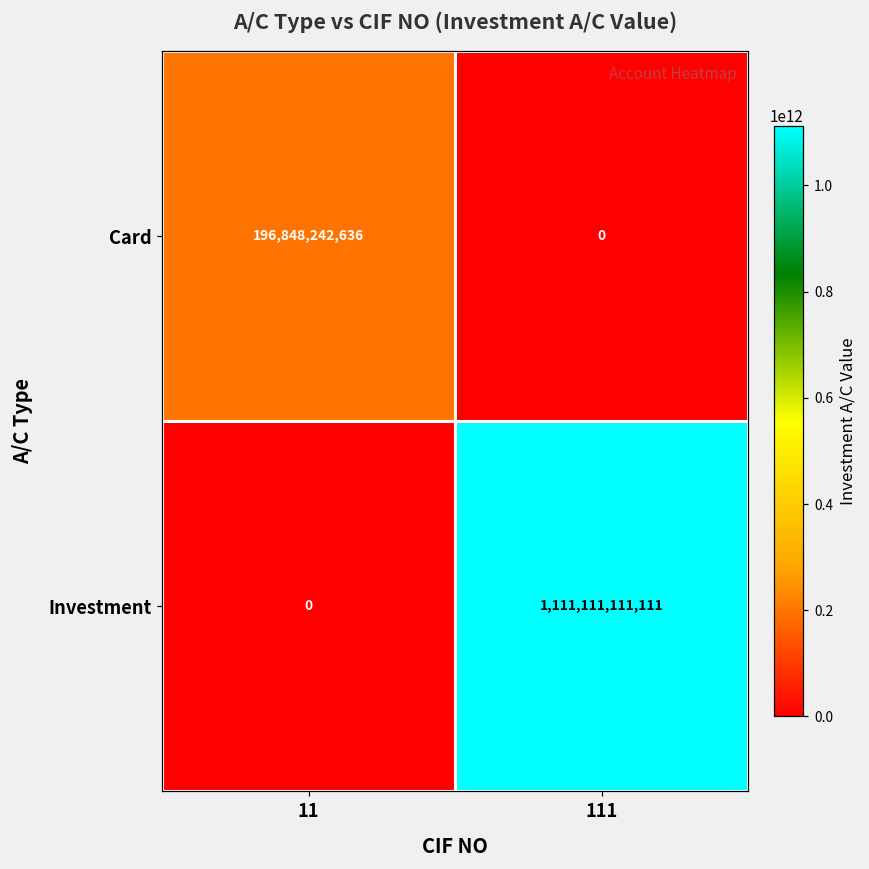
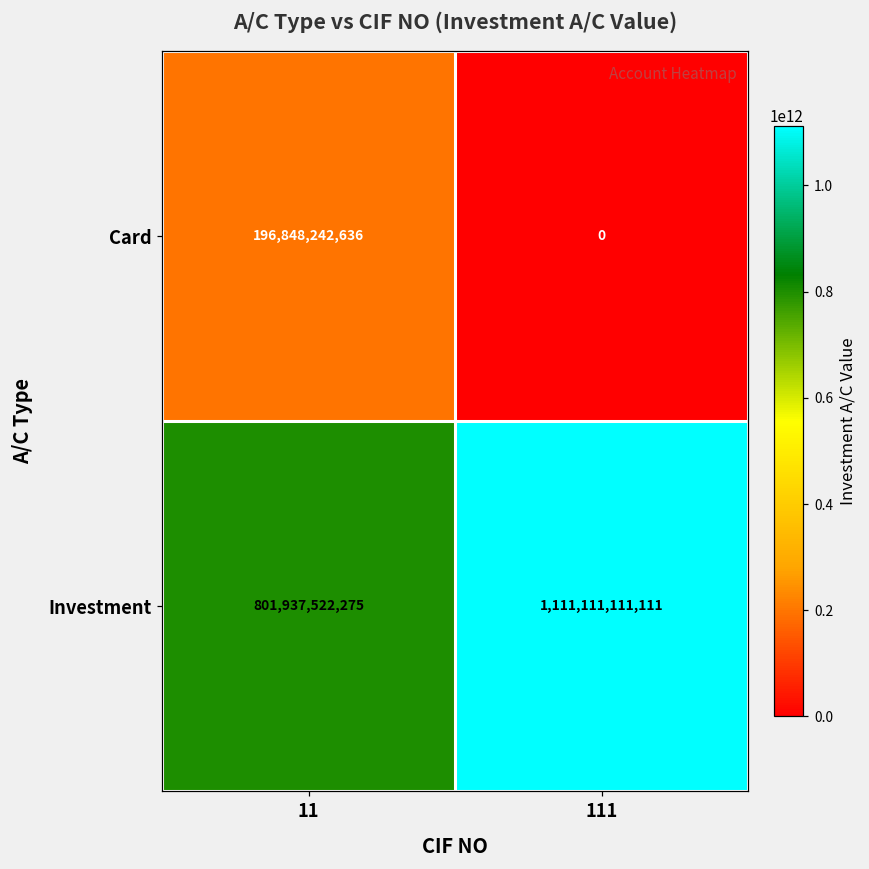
Investment, 11: 0 -> 801,937,522,275
